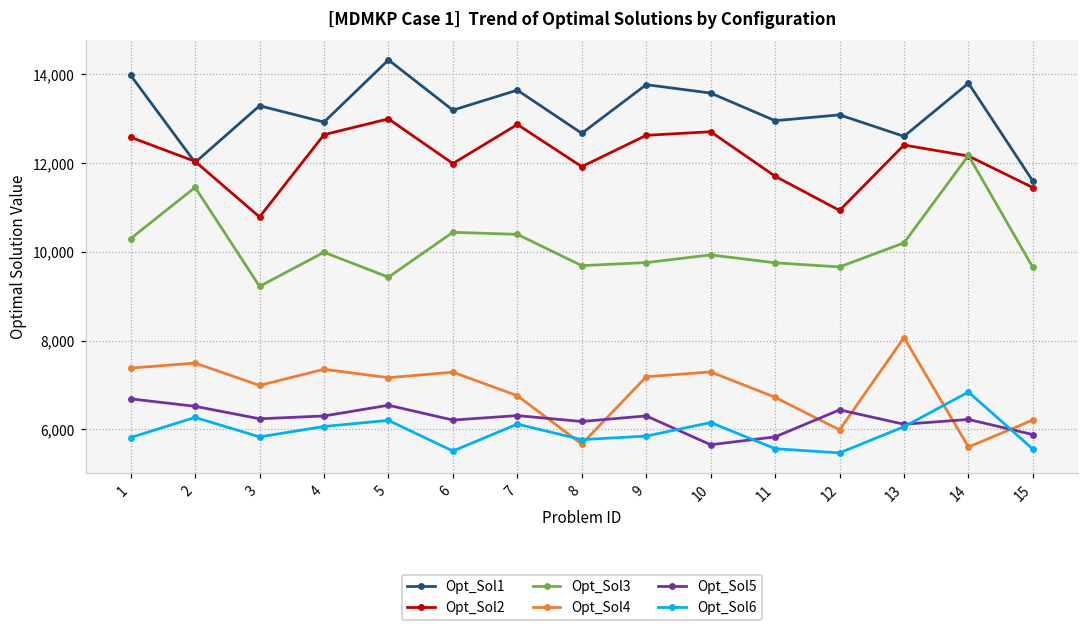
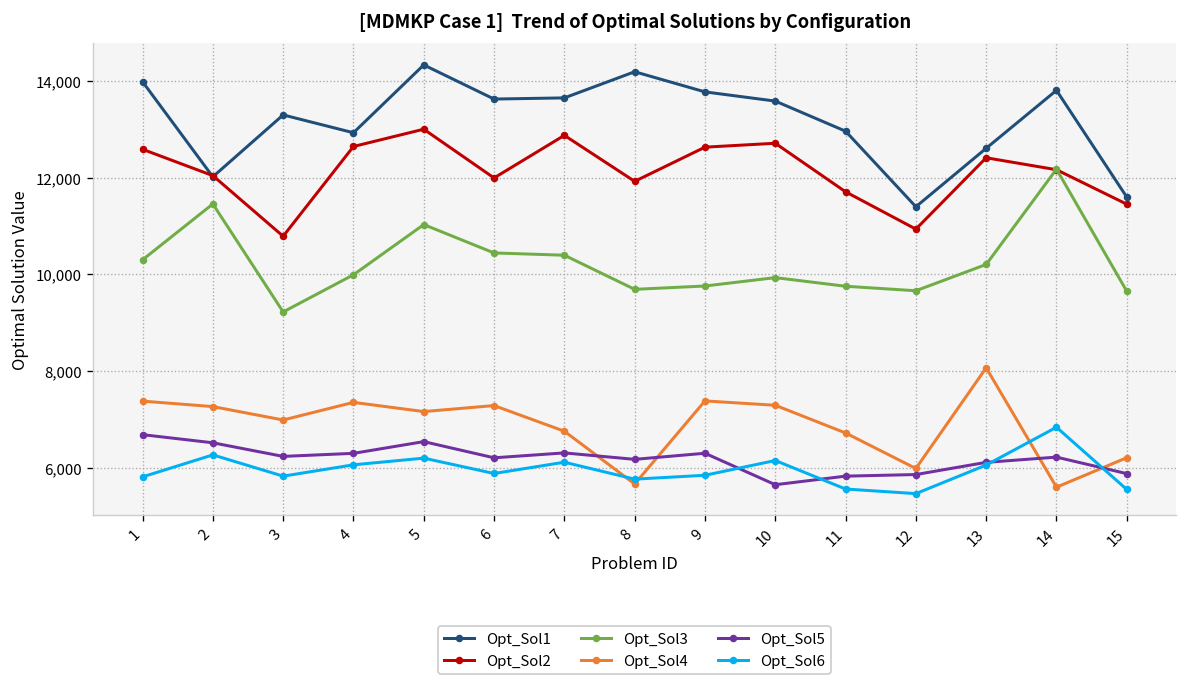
Opt_Sol4, 2: 7,500 -> 7,300
Opt_Sol3, 5: 9,400 -> 11,000
Opt_Sol1, 6: 13,200 -> 13,600
Opt_Sol6, 6: 5,500 -> 5,900
Opt_Sol1, 8: 12,700 -> 14,200
Opt_Sol4, 9: 7,200 -> 7,400
Opt_Sol1, 12: 13,100 -> 11,400
Opt_Sol5, 12: 6,400 -> 5,900
